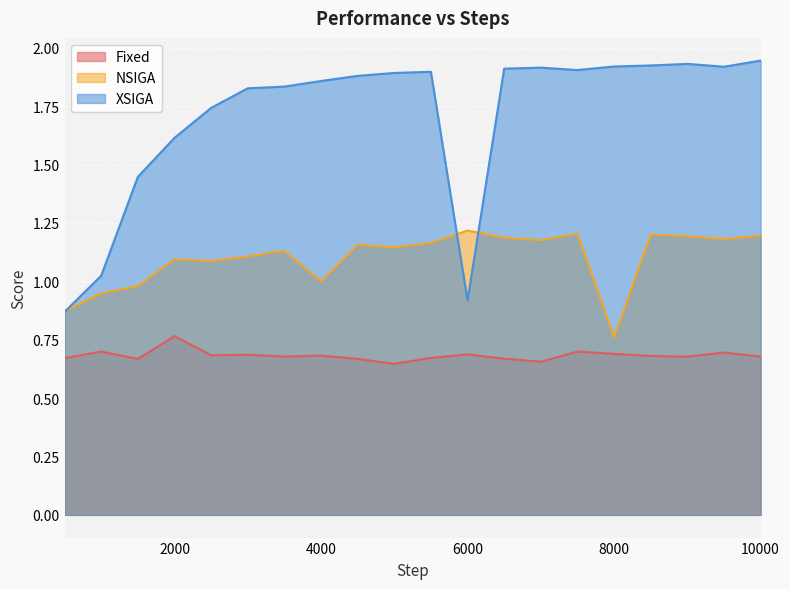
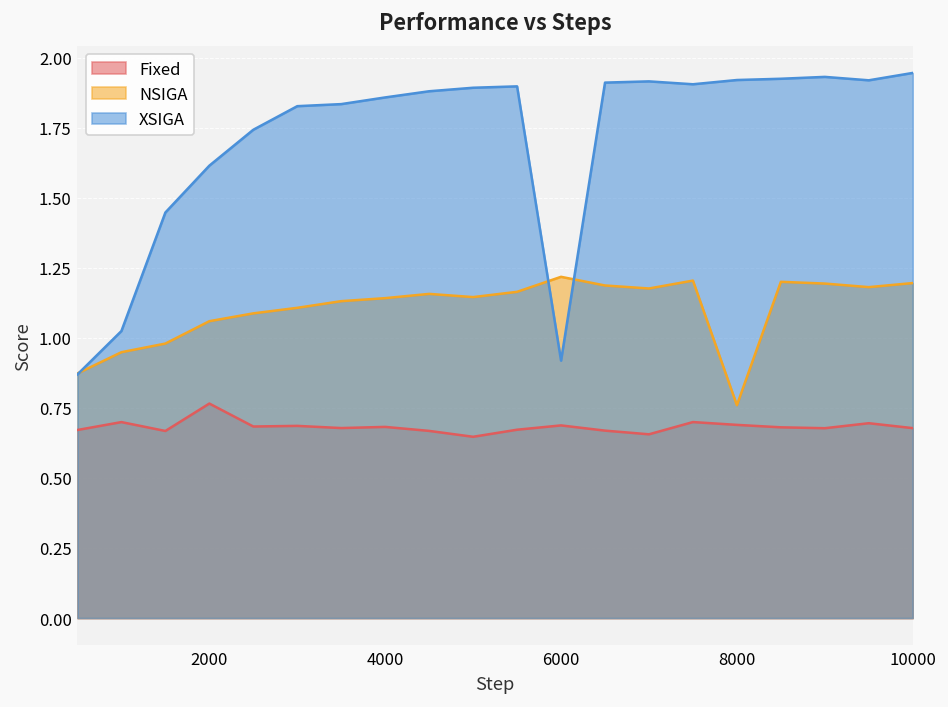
NSIGA, 2000: 1.09 -> 1.06
NSIGA, 4000: 1.00 -> 1.14
